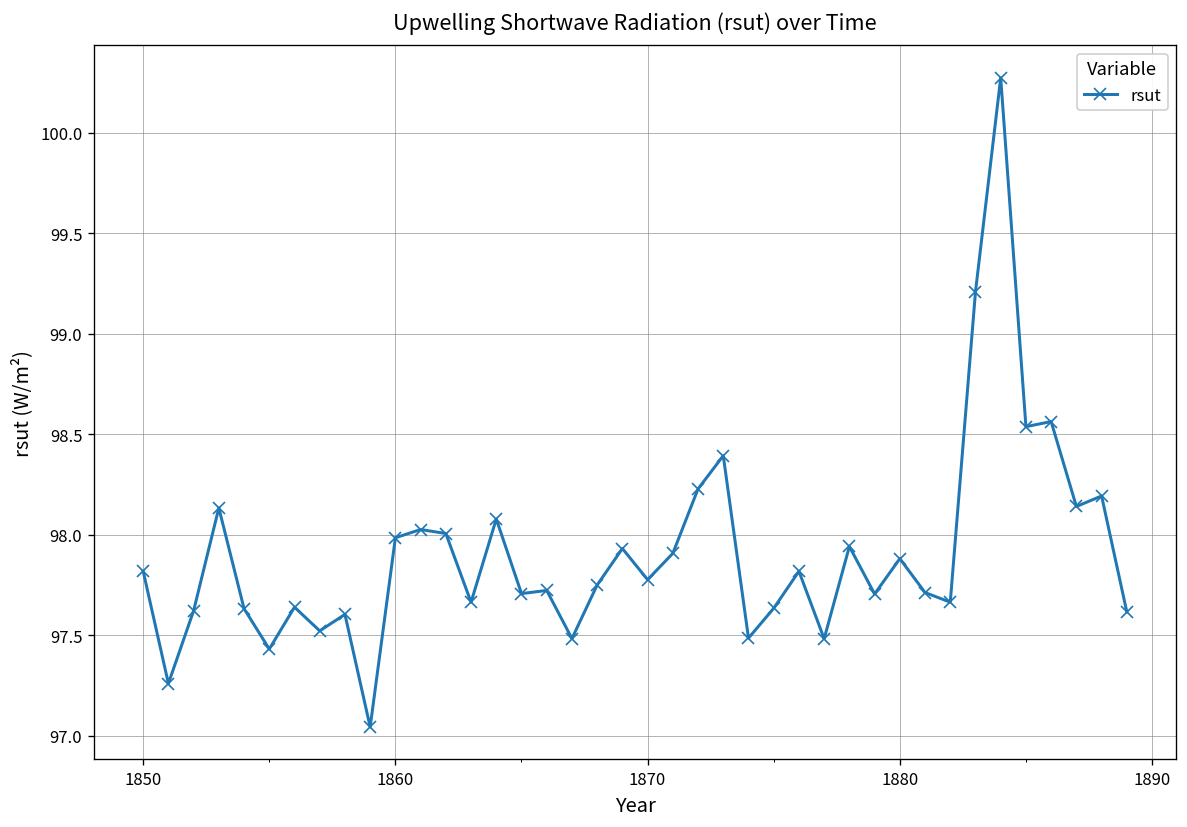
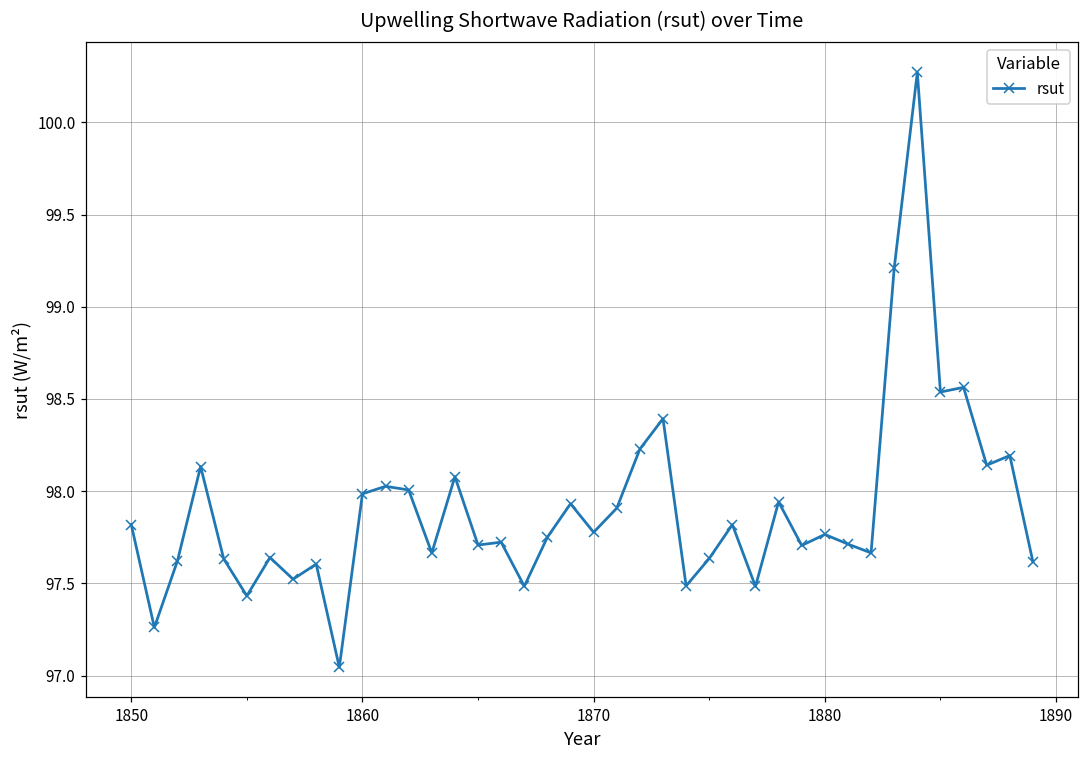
1880: 97.88 -> 97.77
